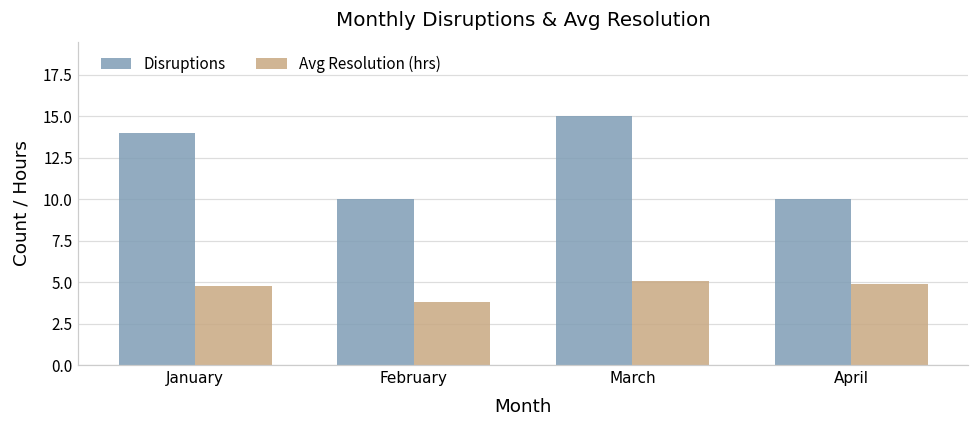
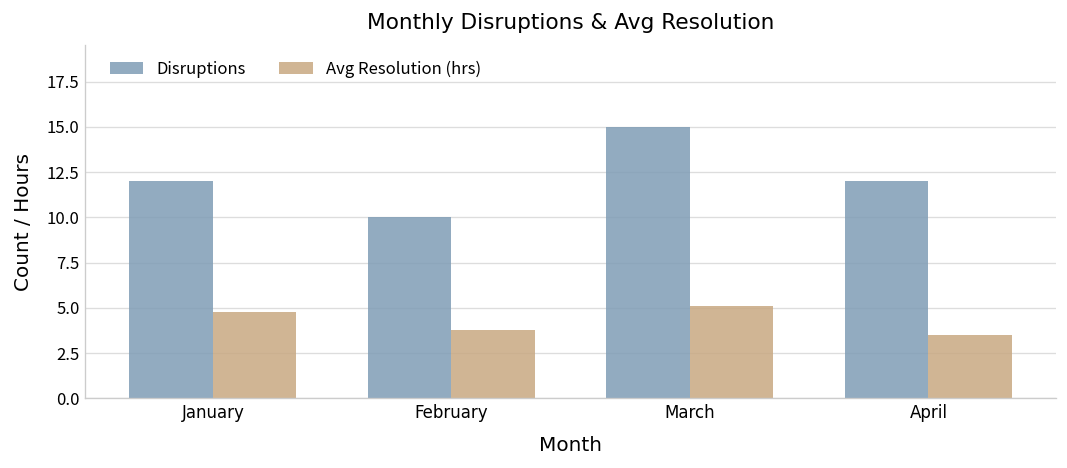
Disruptions, January: 14 -> 12
Disruptions, April: 10 -> 12
Avg Resolution (hrs), April: 4.9 -> 3.5
